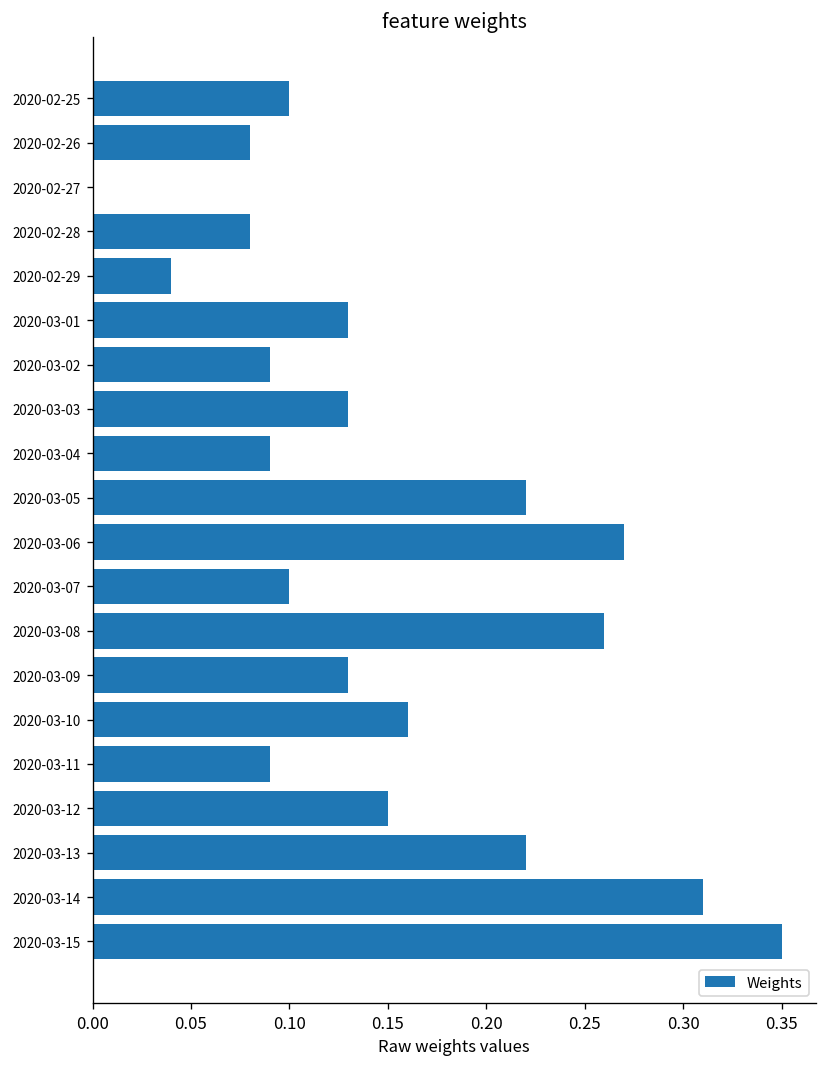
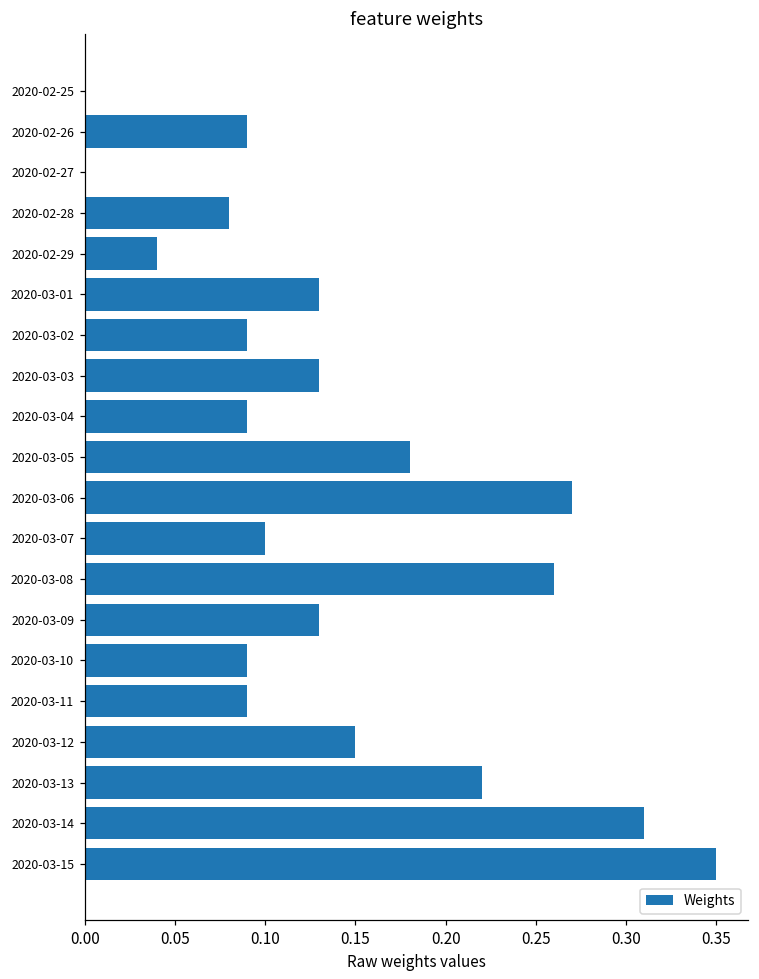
2020-02-25: 0.1 -> 0.0
2020-02-26: 0.08 -> 0.09
2020-03-05: 0.22 -> 0.18
2020-03-10: 0.16 -> 0.09
